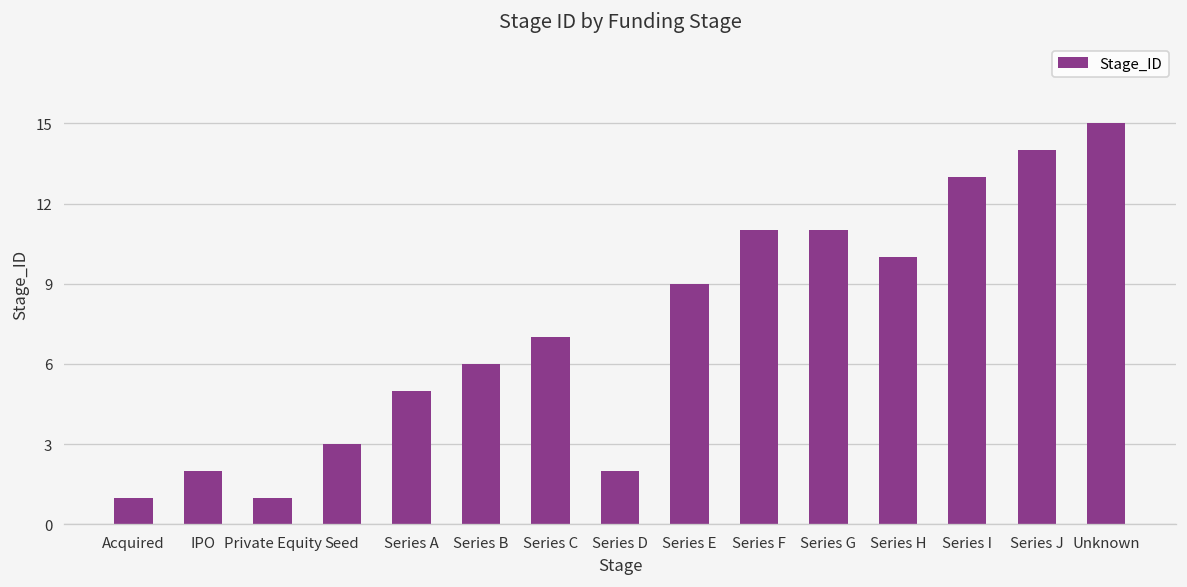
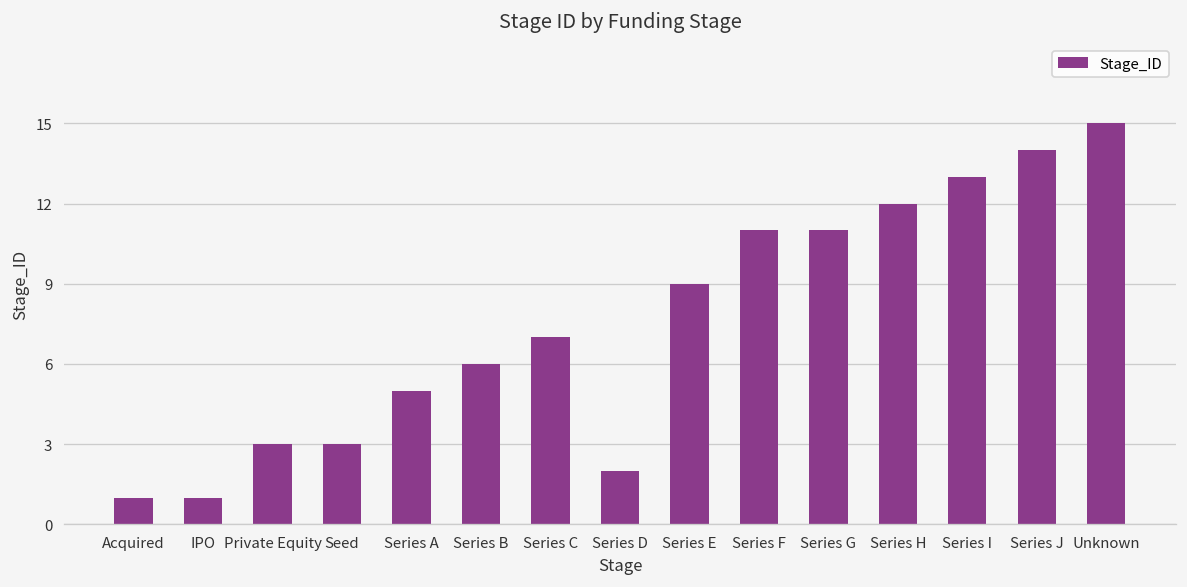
IPO: 2 -> 1
Private Equity: 1 -> 3
Series H: 10 -> 12
